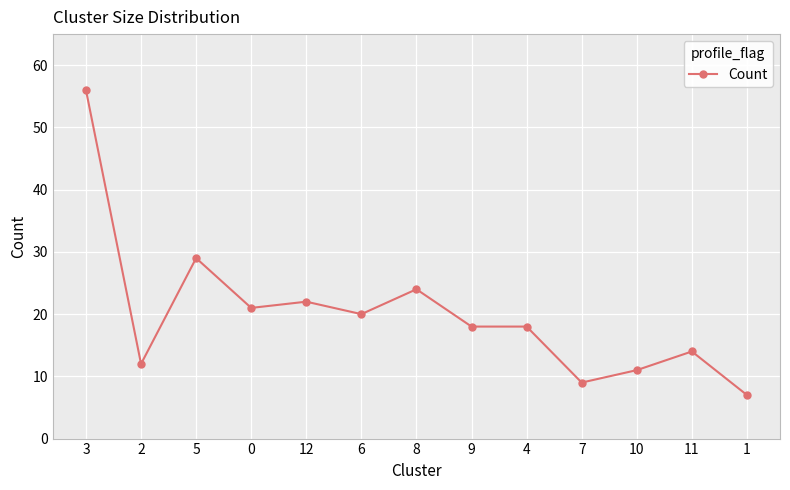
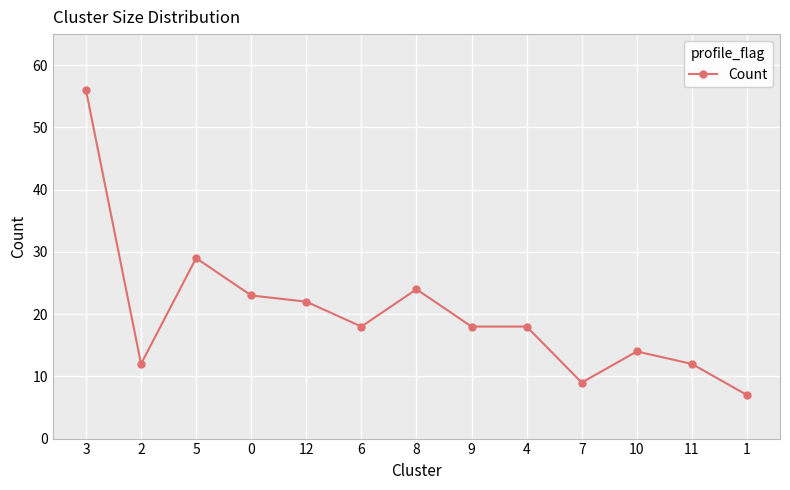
0: 21 -> 23
6: 20 -> 18
10: 11 -> 14
11: 14 -> 12
